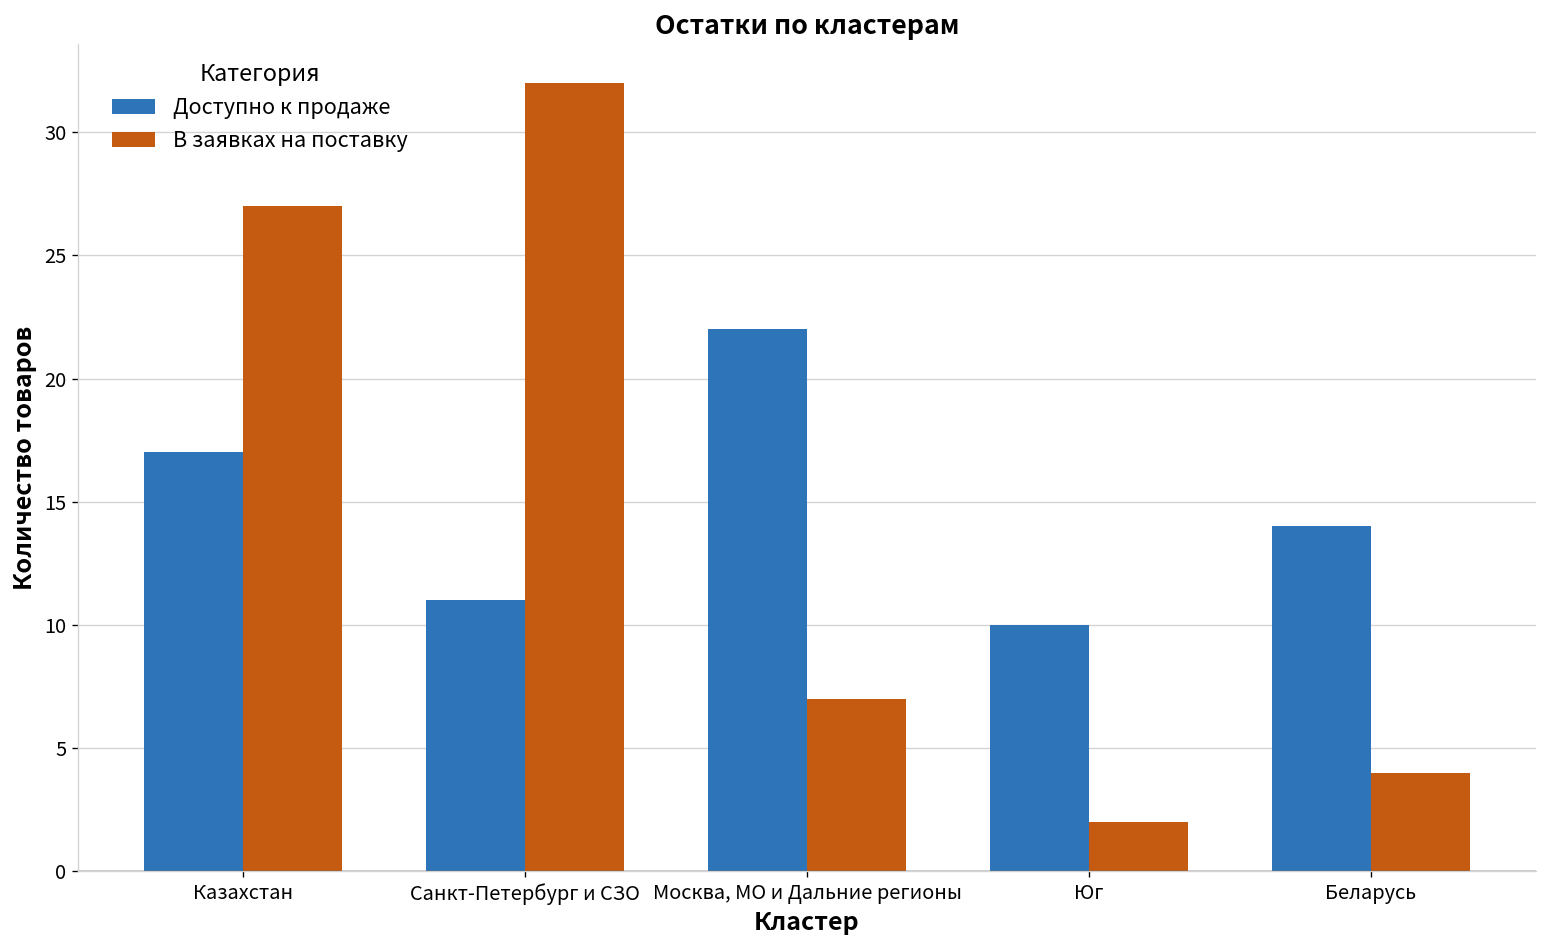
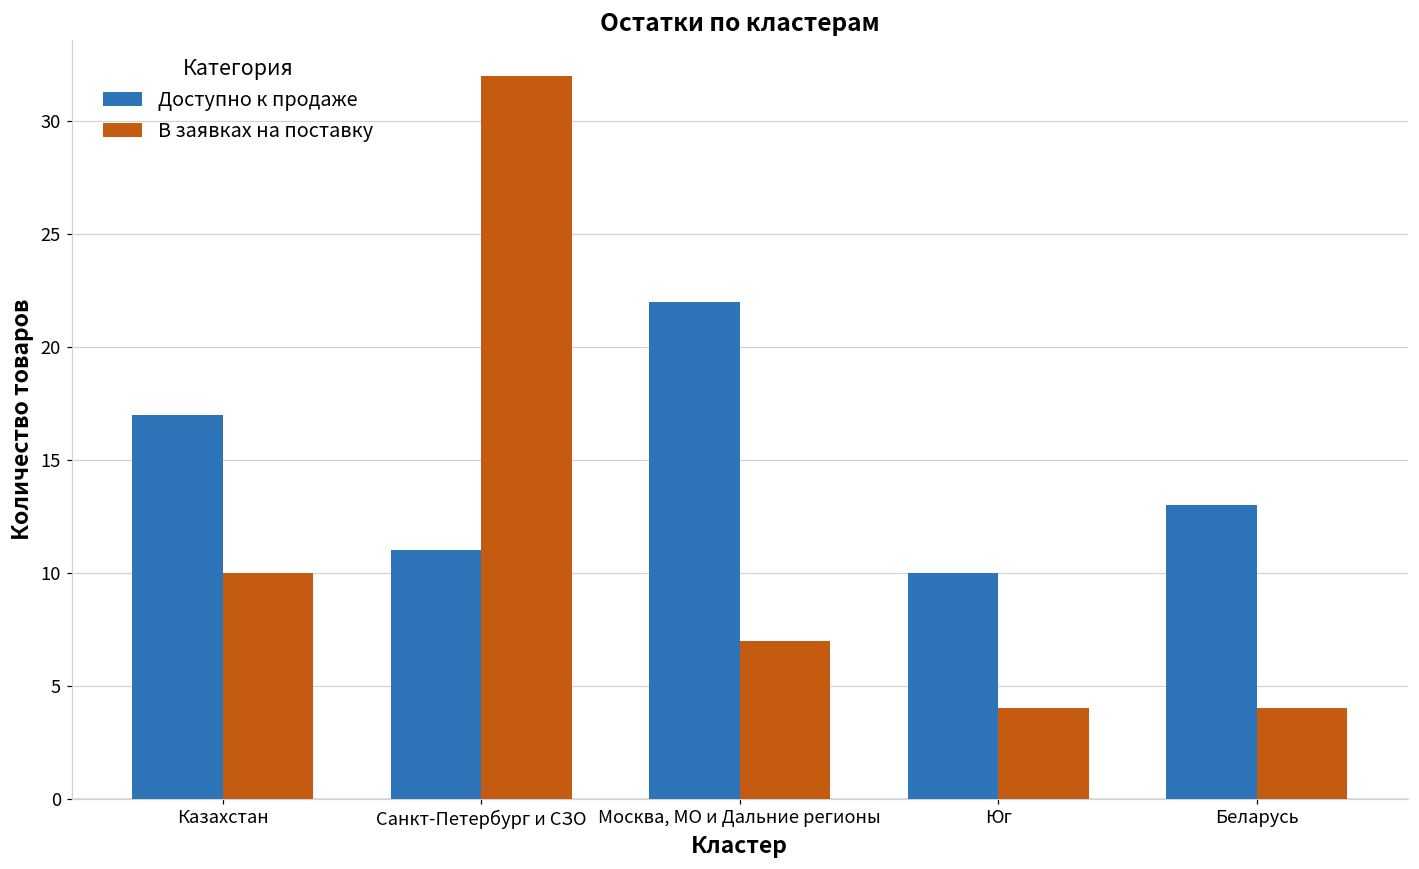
В заявках на поставку, Казахстан: 27 -> 10
В заявках на поставку, Юг: 2 -> 4
Доступно к продаже, Беларусь: 14 -> 13
